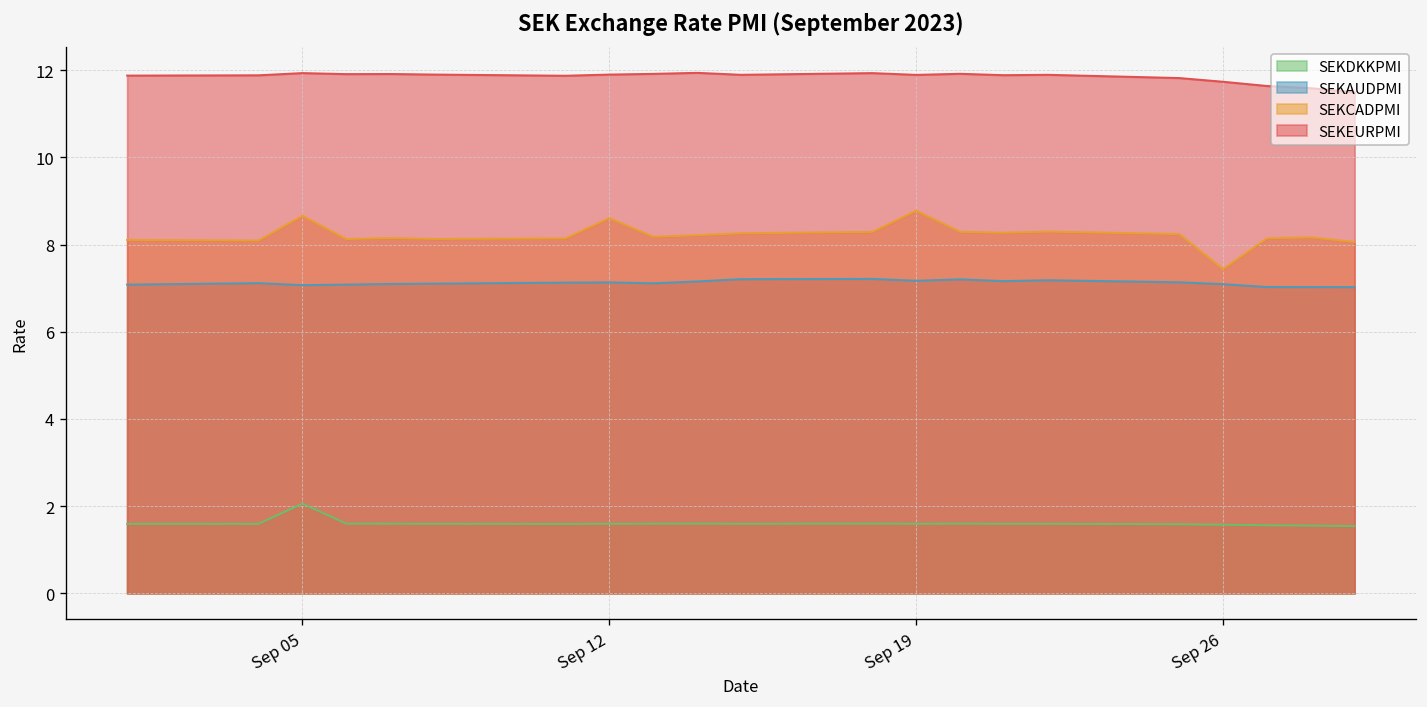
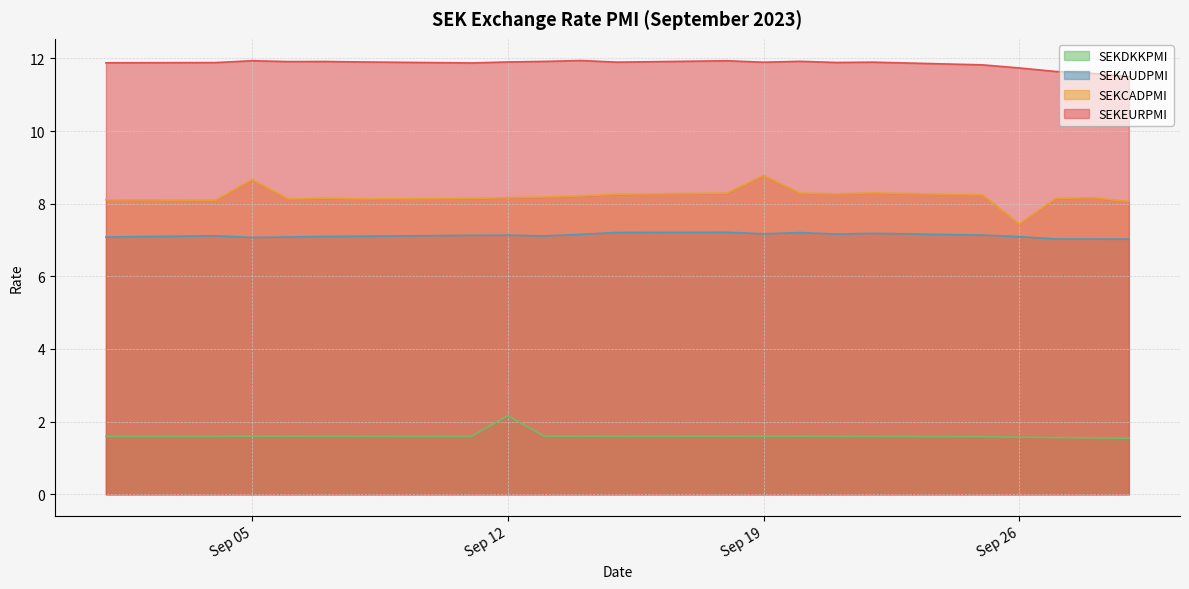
SEKDKKPMI, Sep 05: 2.1 -> 1.6
SEKDKKPMI, Sep 12: 1.6 -> 2.2
SEKCADPMI, Sep 12: 8.6 -> 8.2
